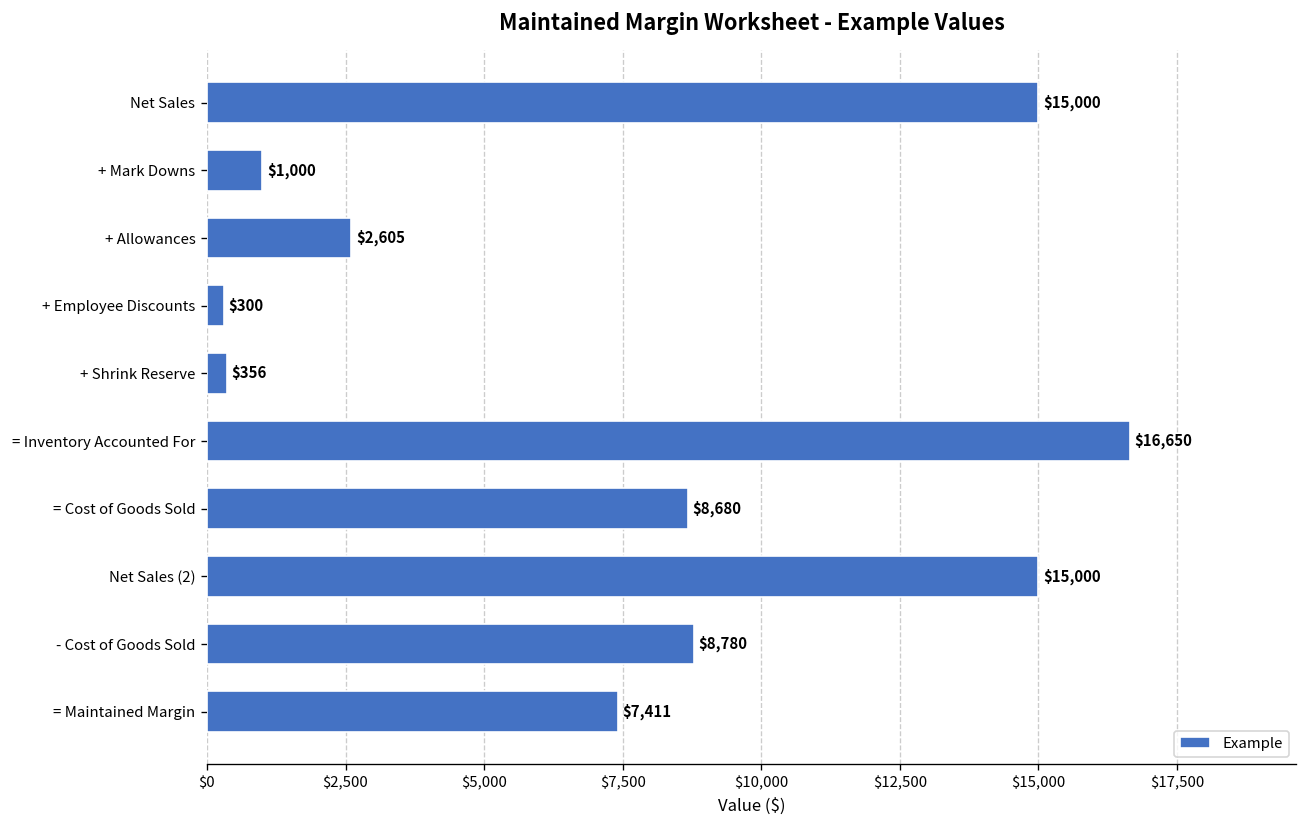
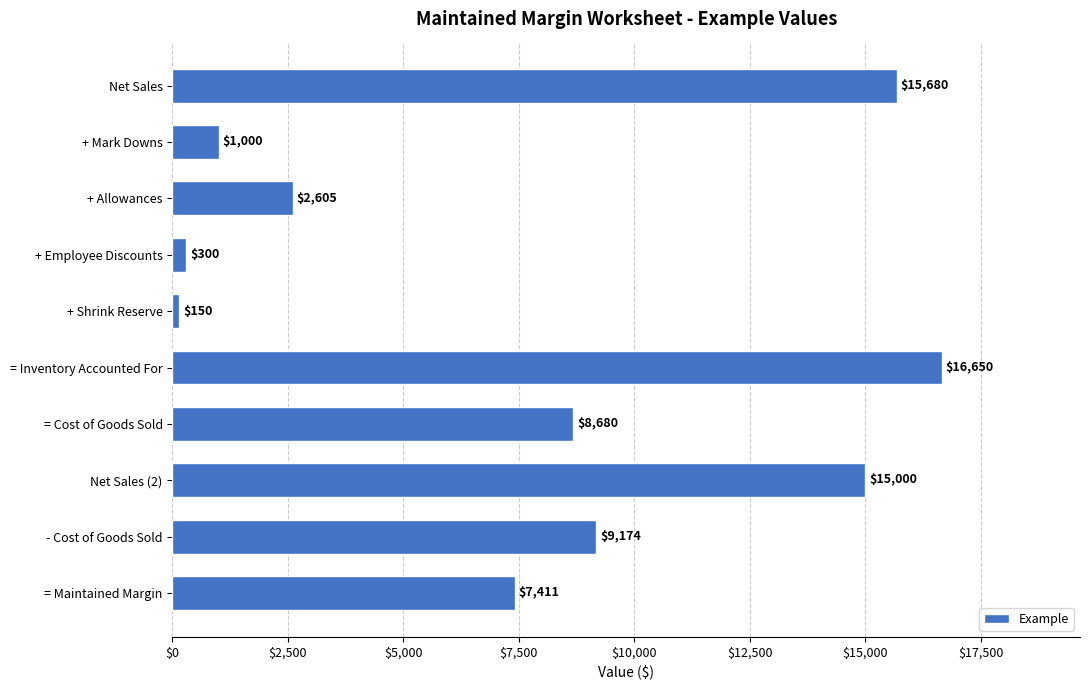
Net Sales: $15,000 -> $15,680
+ Shrink Reserve: $356 -> $150
- Cost of Goods Sold: $8,780 -> $9,174
